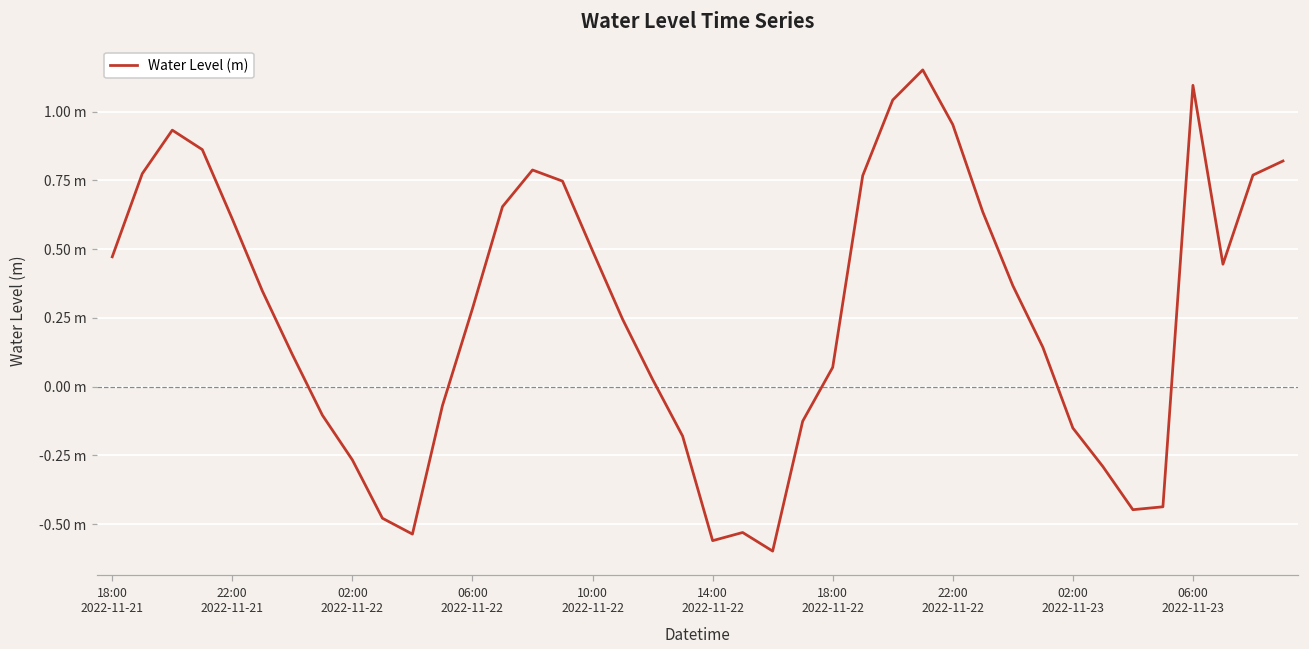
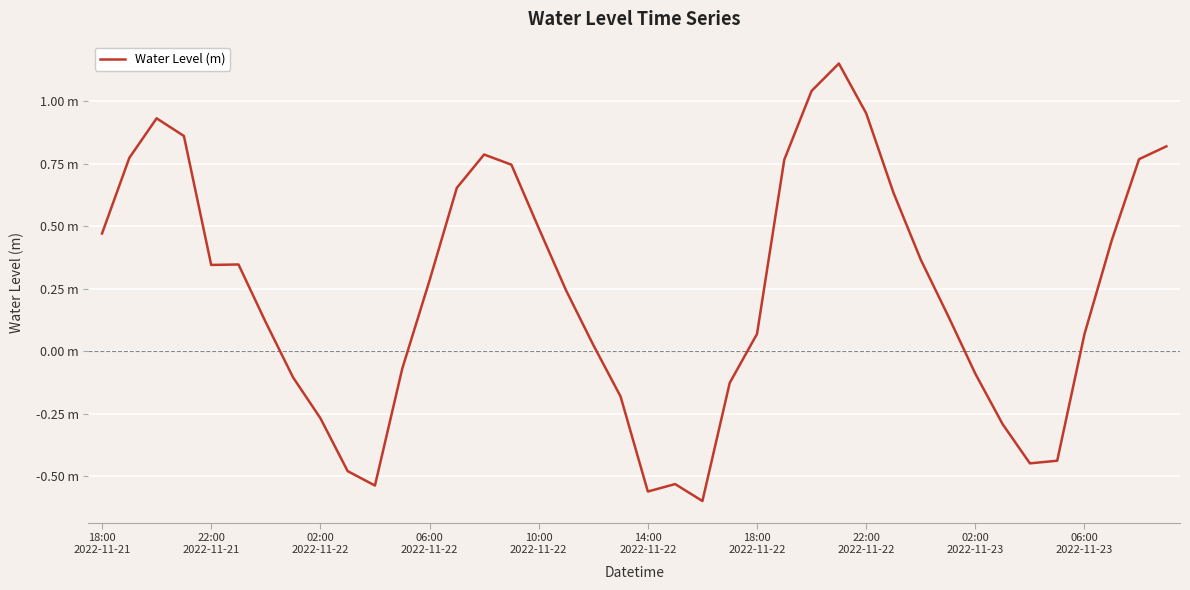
22:00 2022-11-21: 0.61 m -> 0.35 m
02:00 2022-11-23: -0.15 m -> -0.09 m
06:00 2022-11-23: 1.10 m -> 0.07 m
